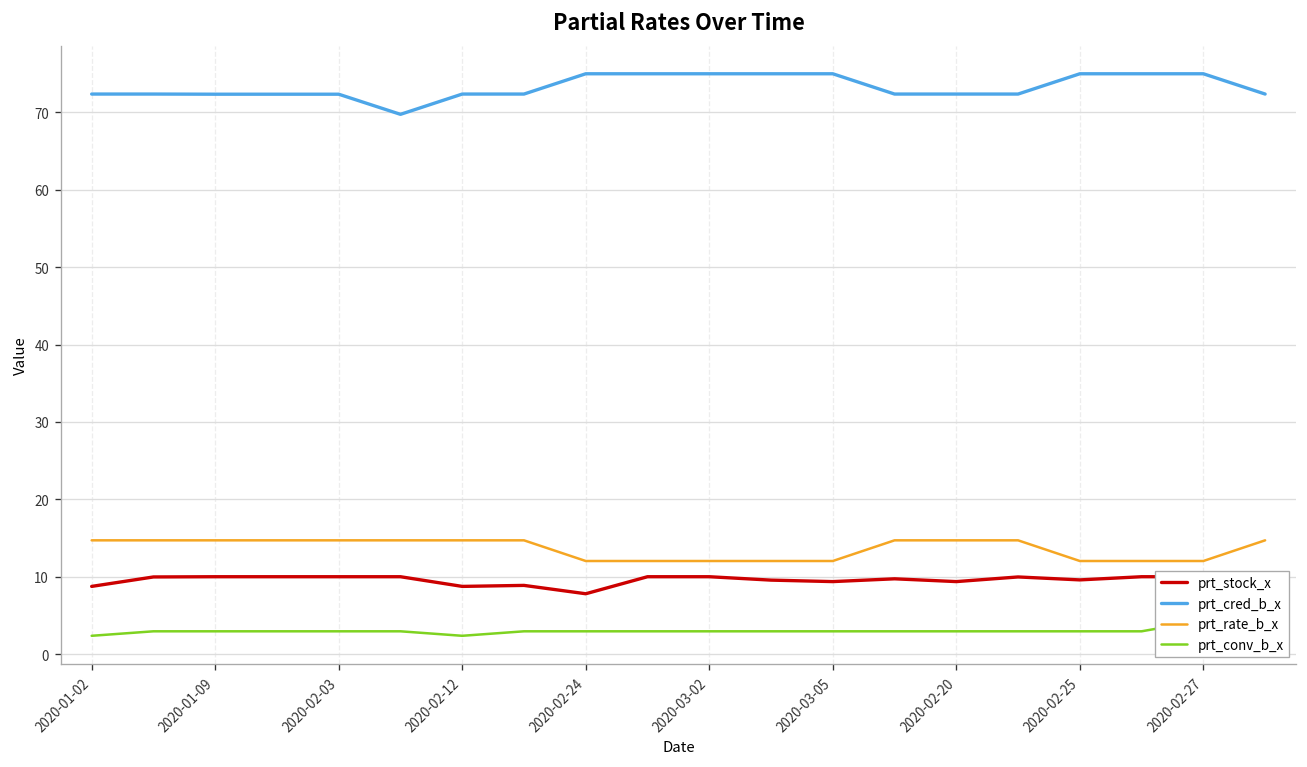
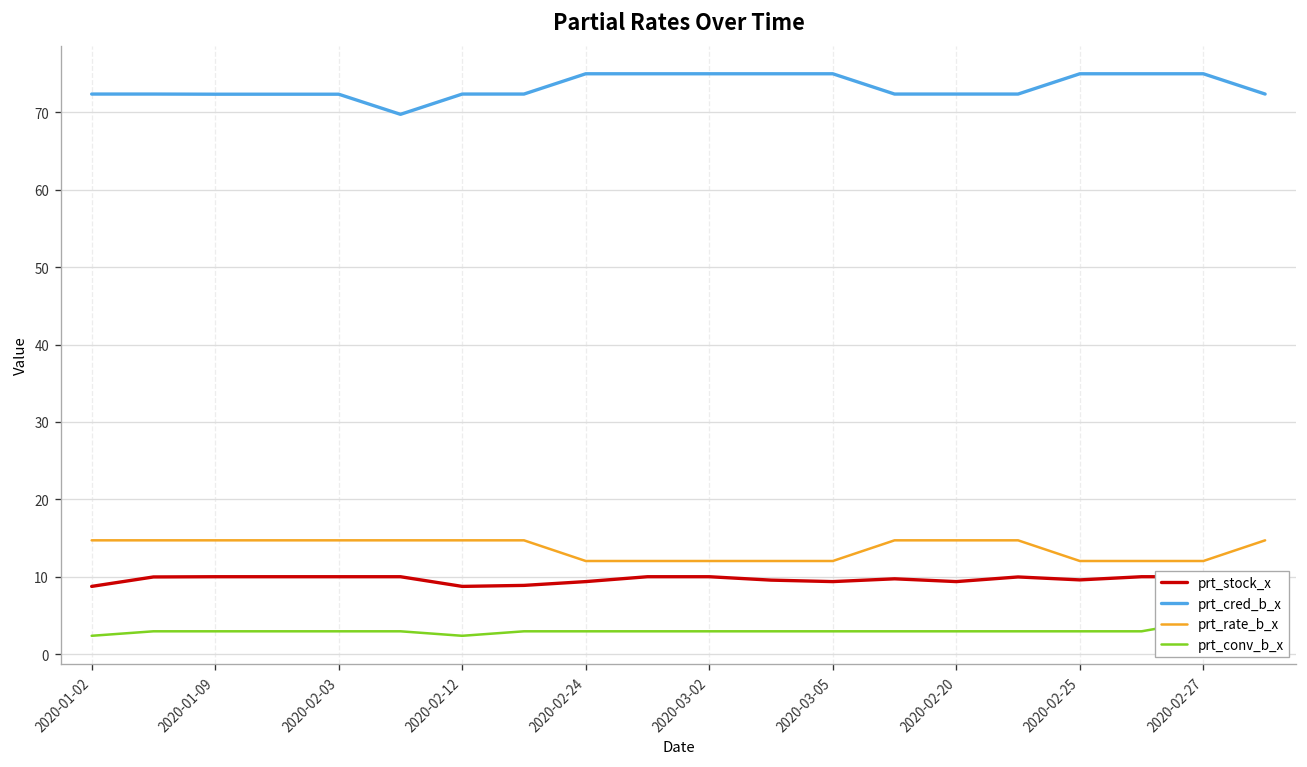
prt_stock_x, 2020-02-24: 8 -> 9
